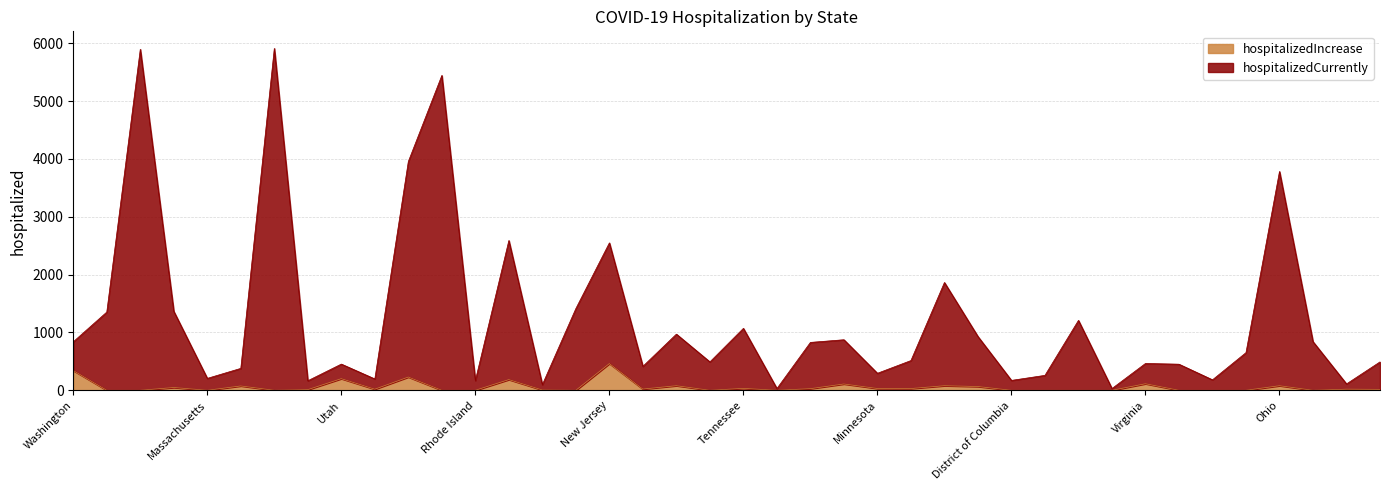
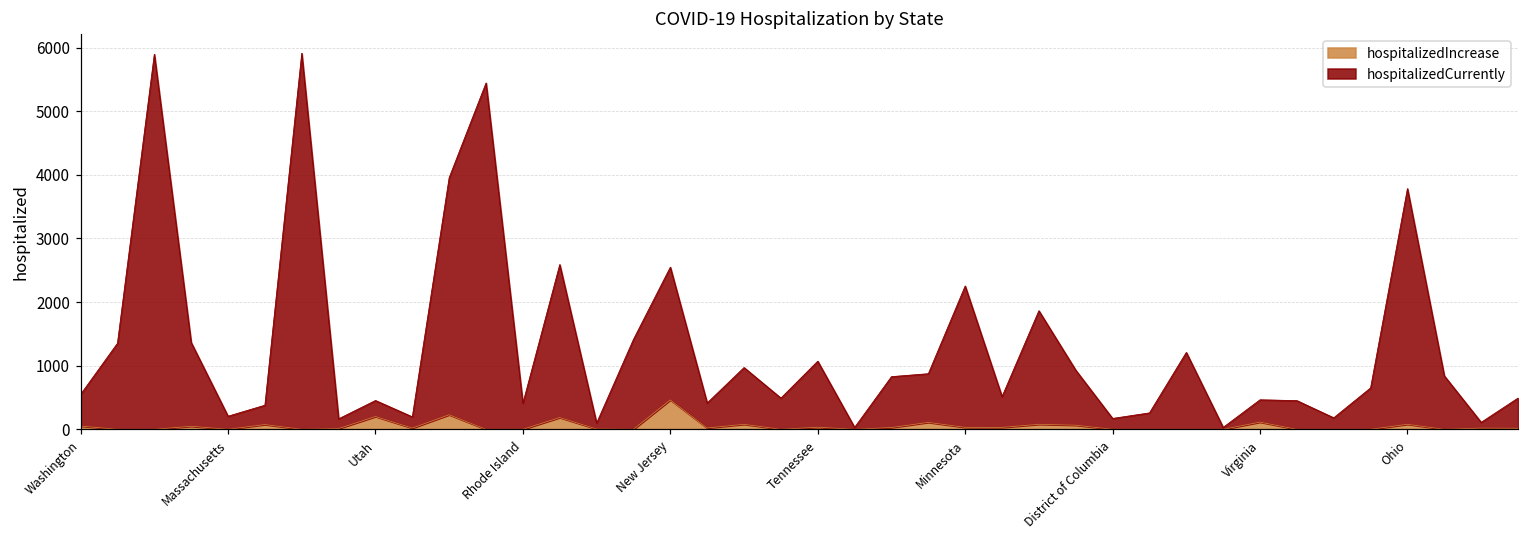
hospitalizedIncrease, Washington: 300 -> 100
hospitalizedCurrently, Rhode Island: 200 -> 400
hospitalizedCurrently, Minnesota: 300 -> 2200
